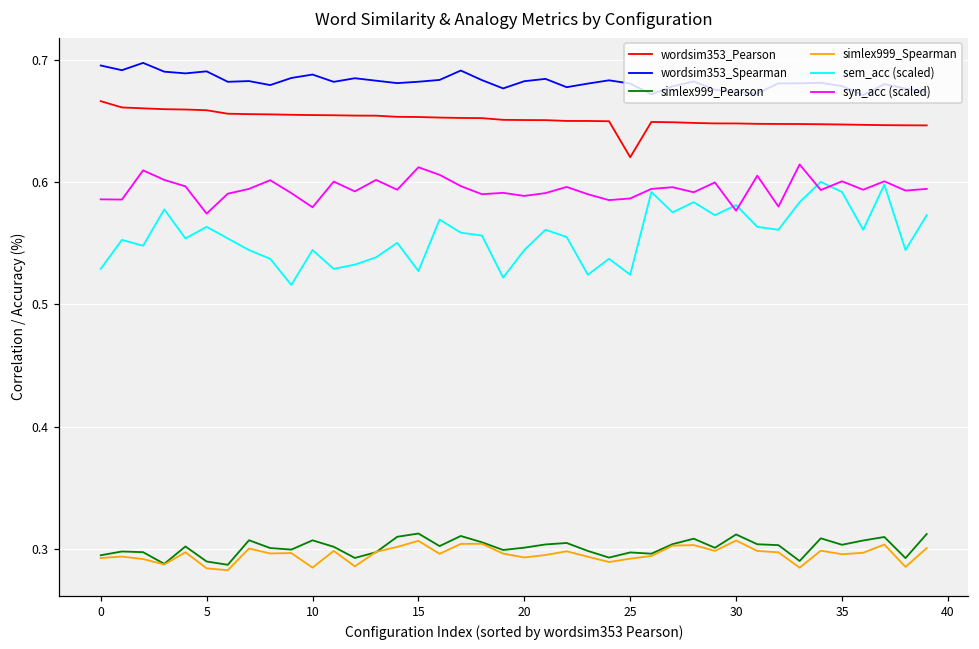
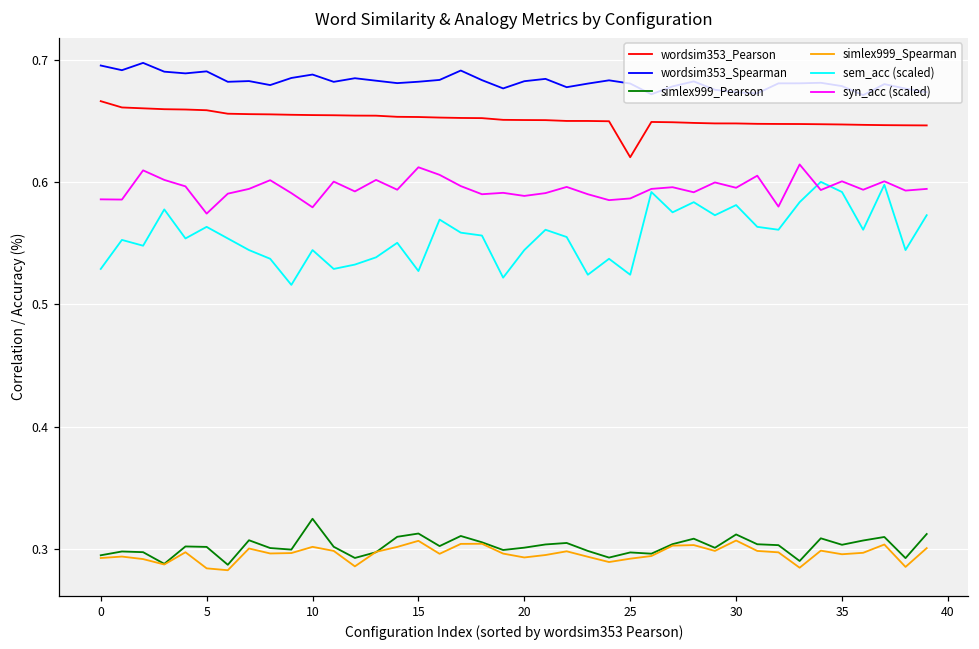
simlex999_Pearson, 5: 0.289 -> 0.301
simlex999_Pearson, 10: 0.307 -> 0.324
simlex999_Spearman, 10: 0.284 -> 0.301
syn_acc (scaled), 30: 0.577 -> 0.596
